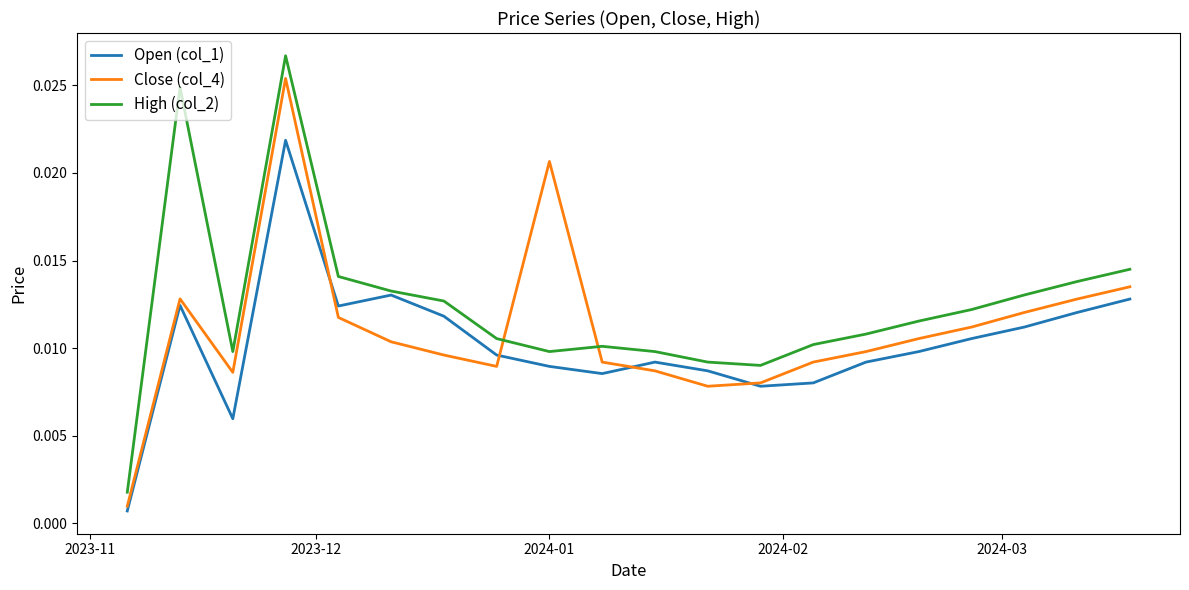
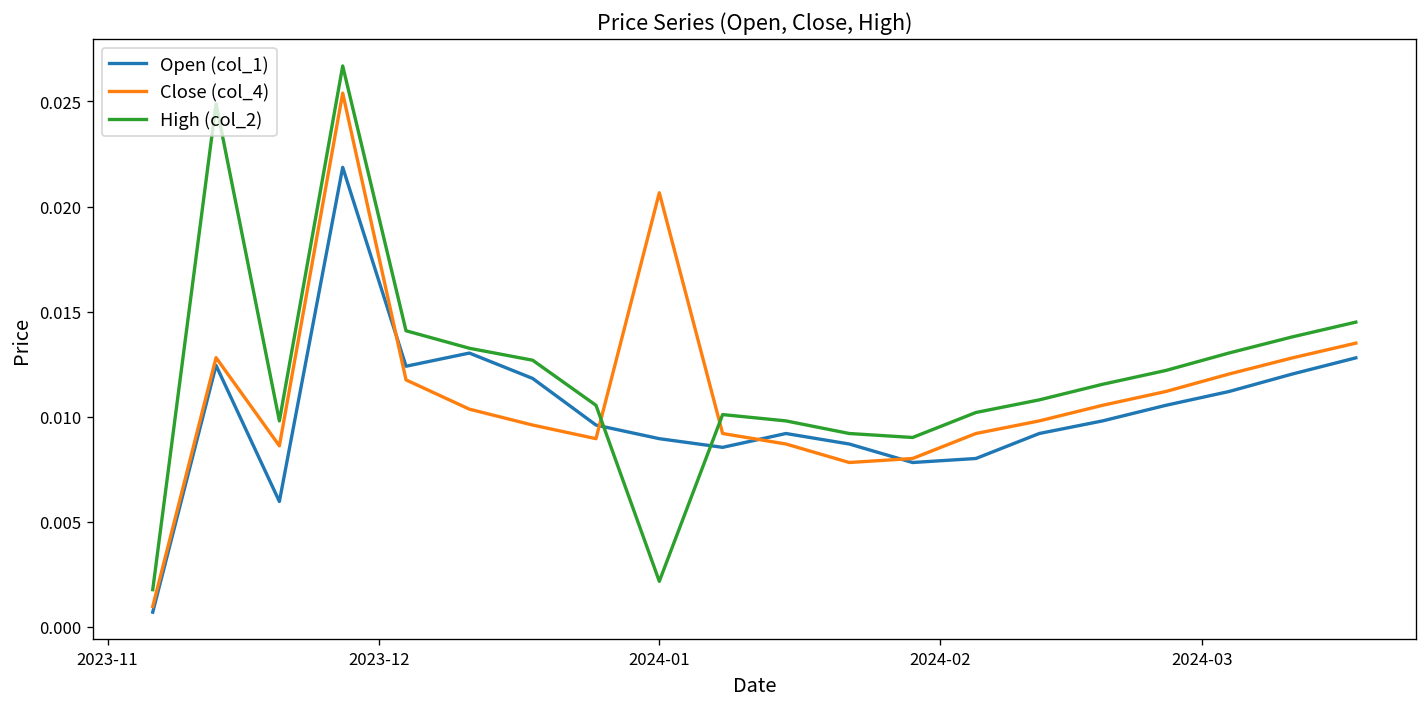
High (col_2), 2024-01: 0.0098 -> 0.0022
